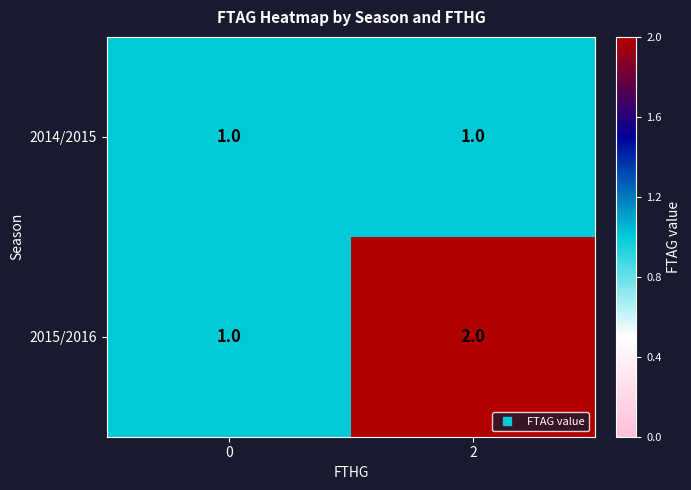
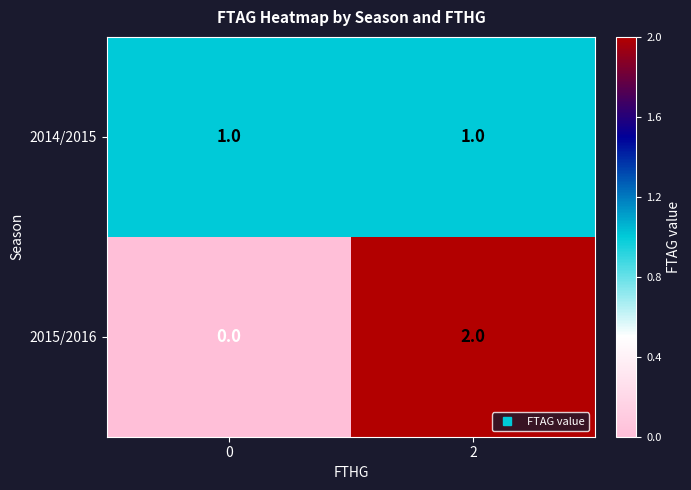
2015/2016, 0: 1.0 -> 0.0
